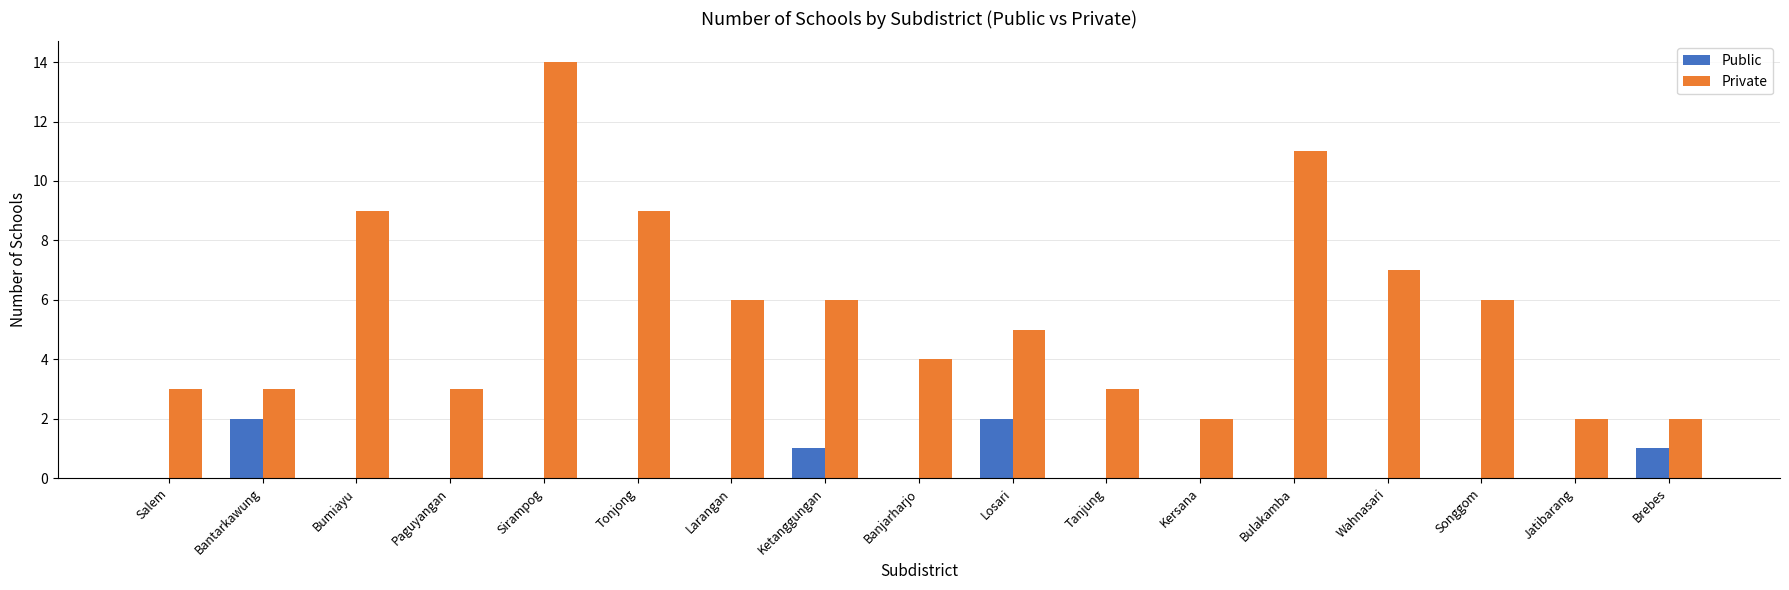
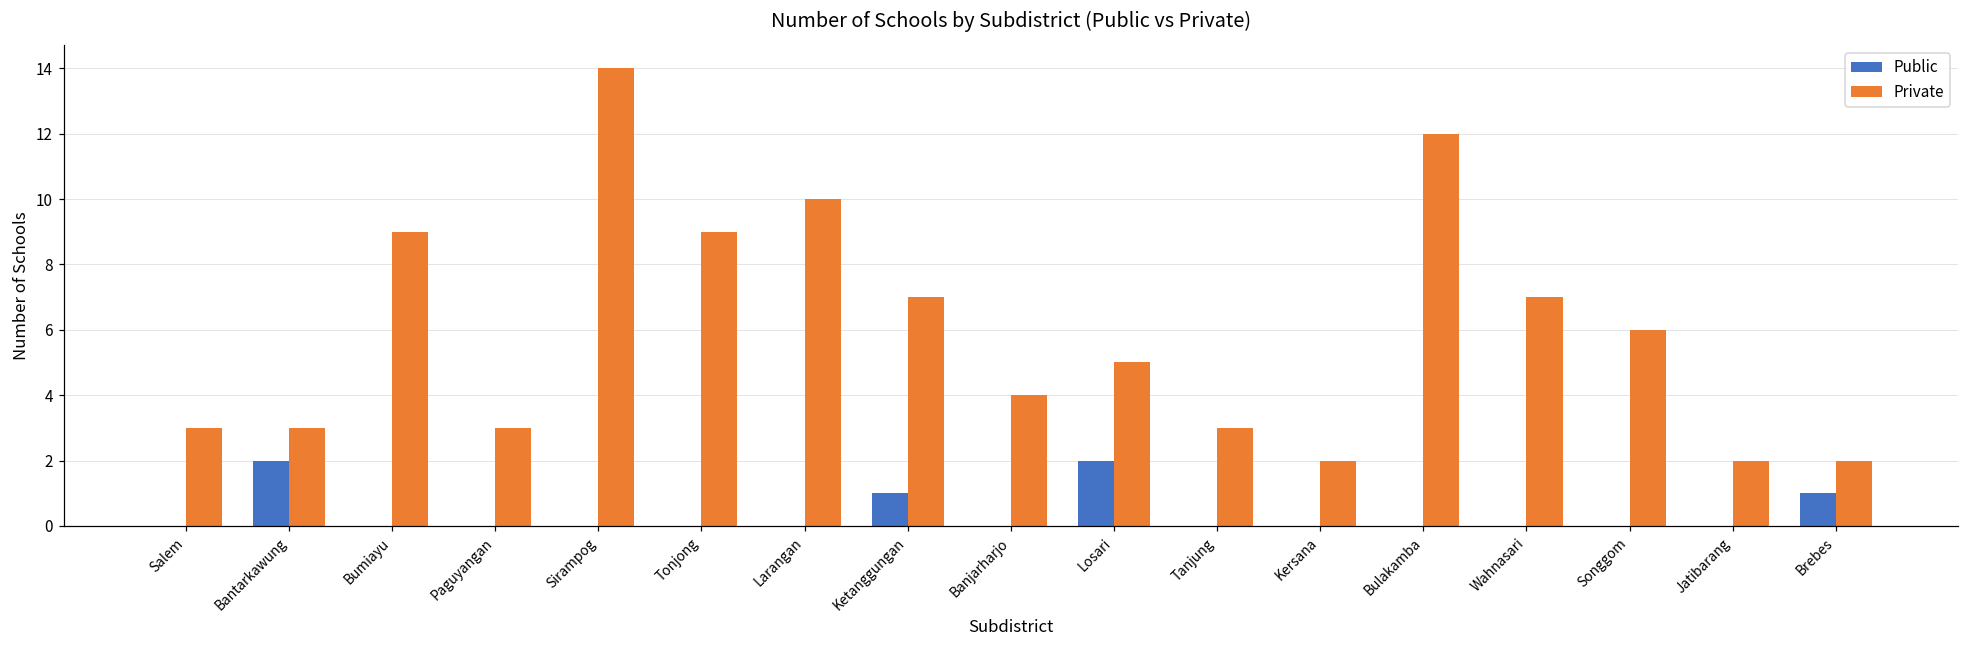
Private, Larangan: 6 -> 10
Private, Ketanggungan: 6 -> 7
Private, Bulakamba: 11 -> 12
